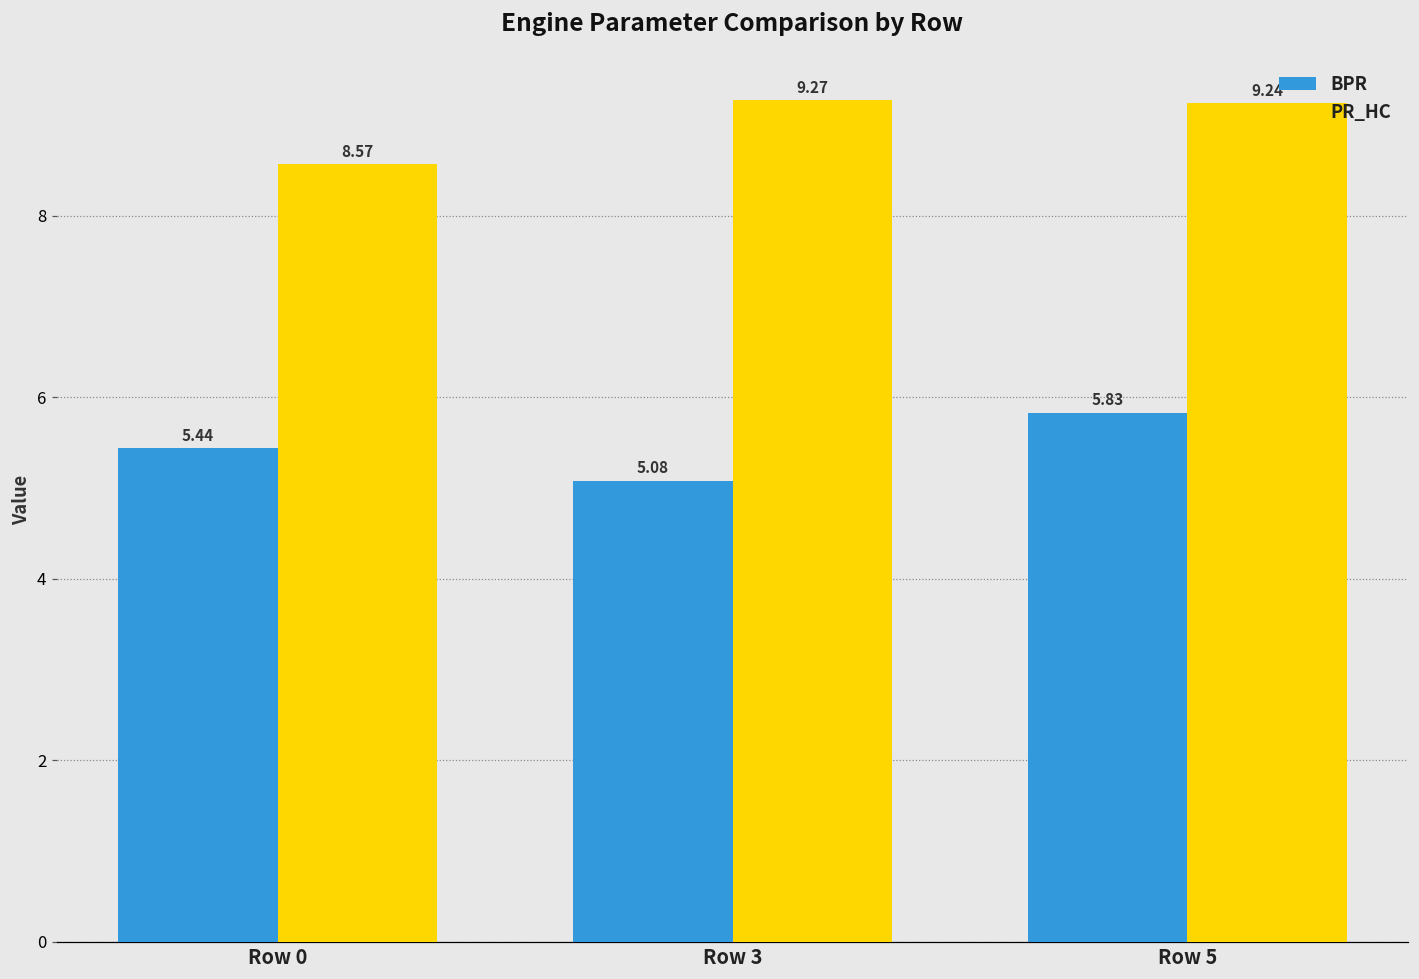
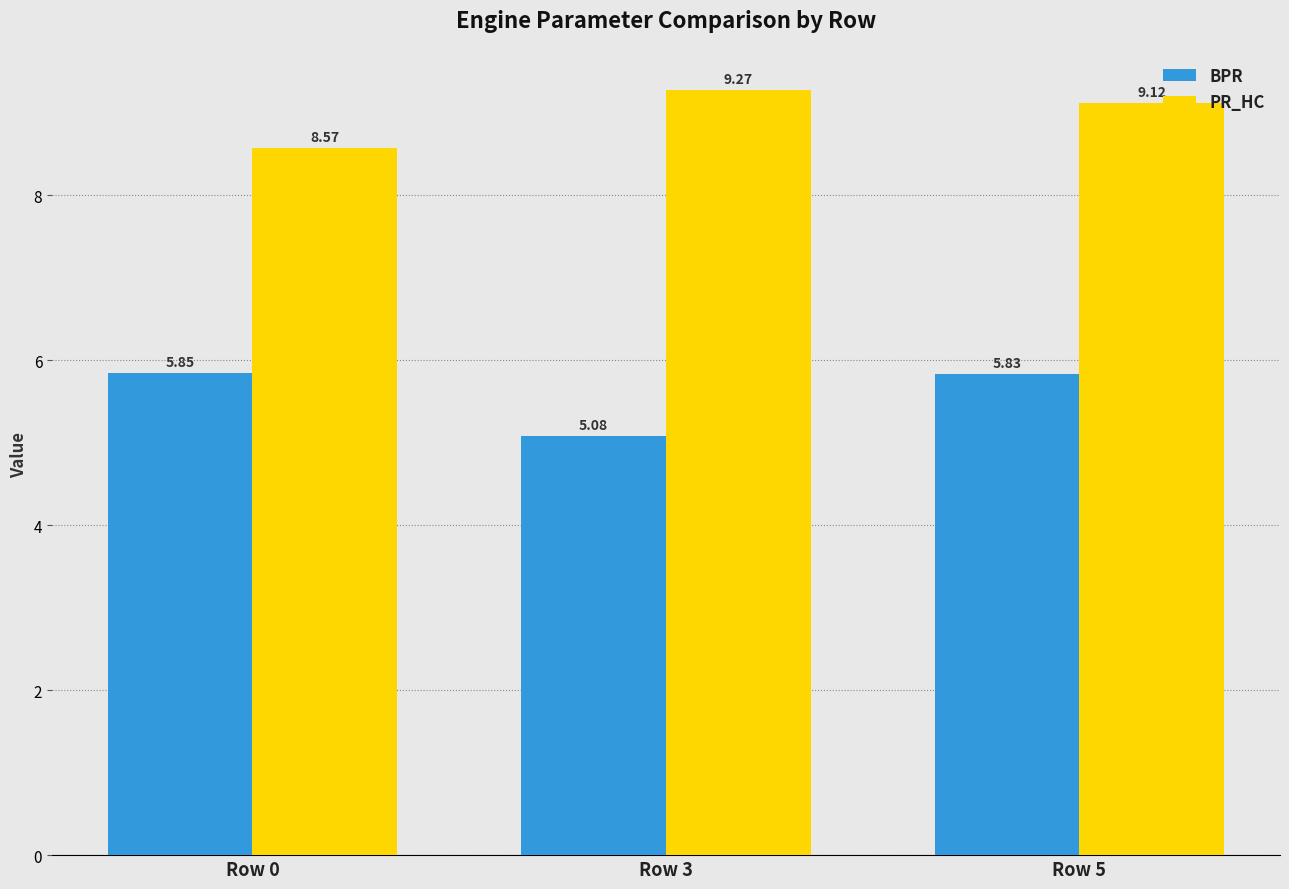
BPR, Row 0: 5.44 -> 5.85
PR_HC, Row 5: 9.24 -> 9.12
